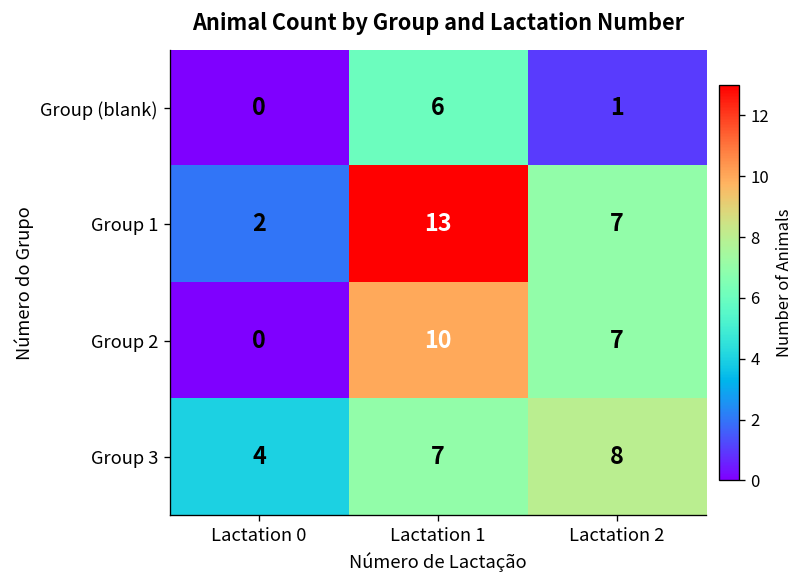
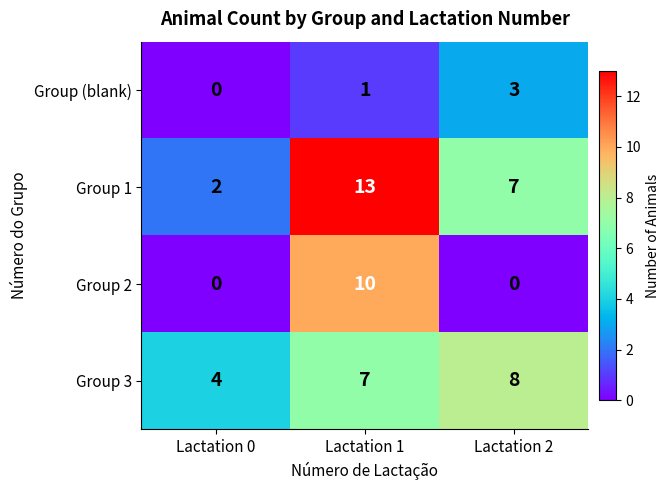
Group (blank), Lactation 1: 6 -> 1
Group (blank), Lactation 2: 1 -> 3
Group 2, Lactation 2: 7 -> 0
